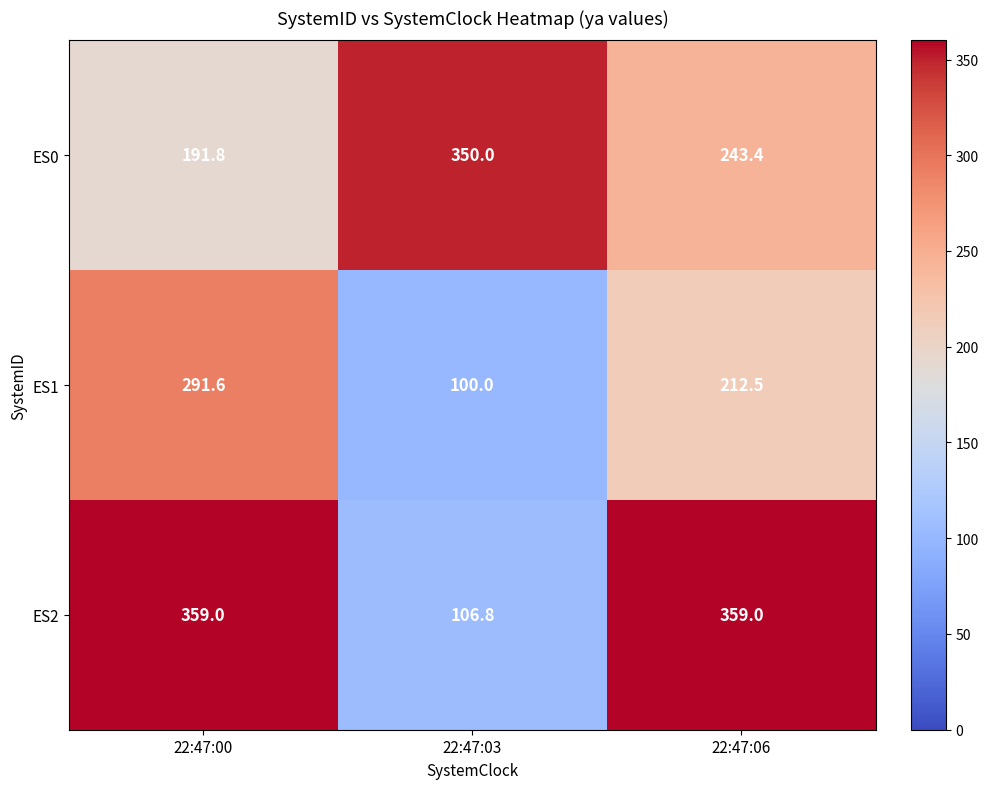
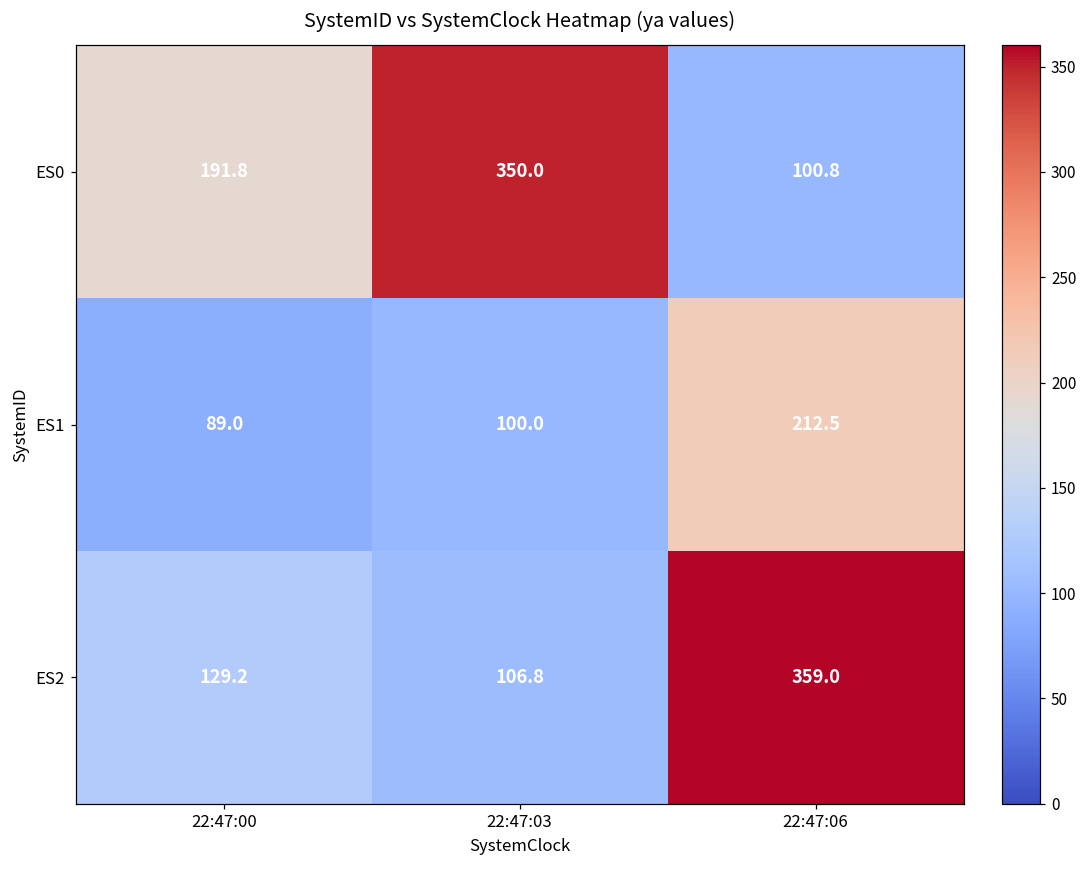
ES0, 22:47:06: 243.4 -> 100.8
ES1, 22:47:00: 291.6 -> 89.0
ES2, 22:47:00: 359.0 -> 129.2
